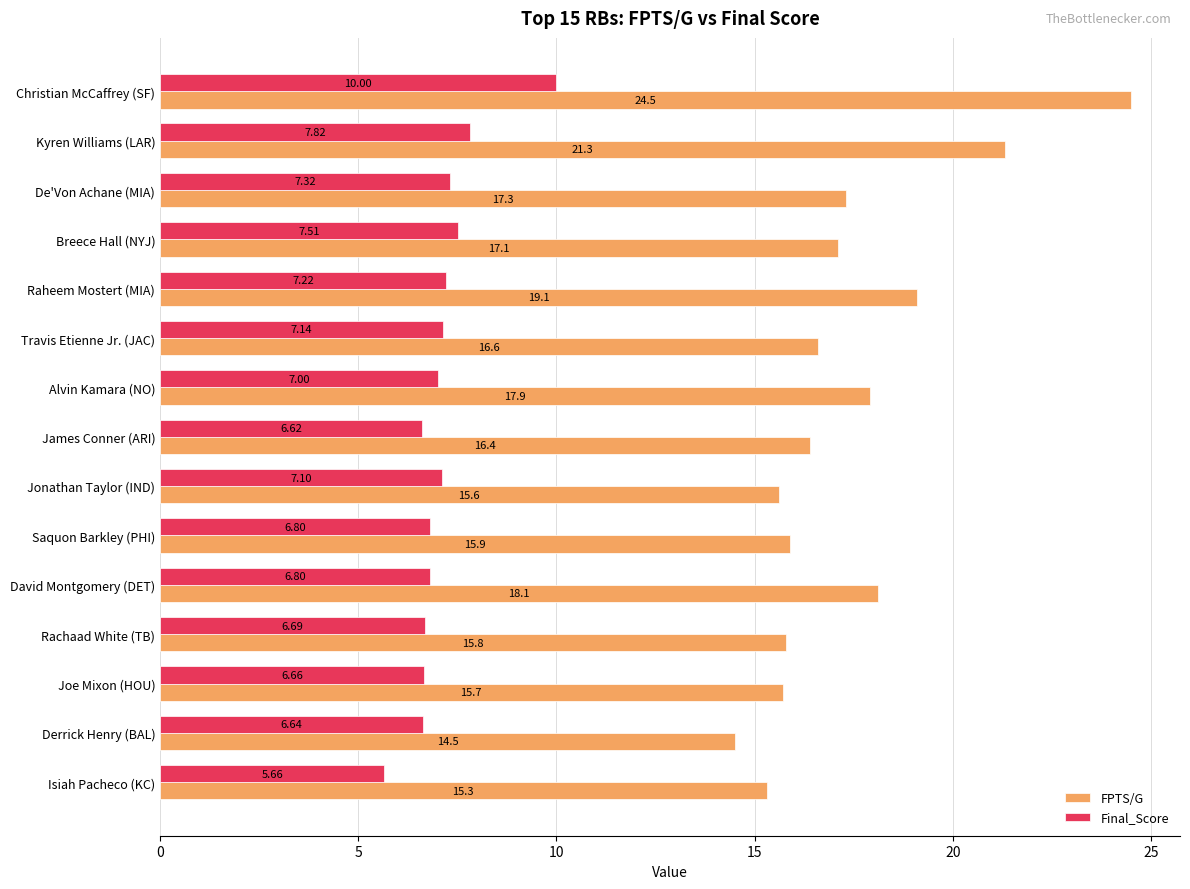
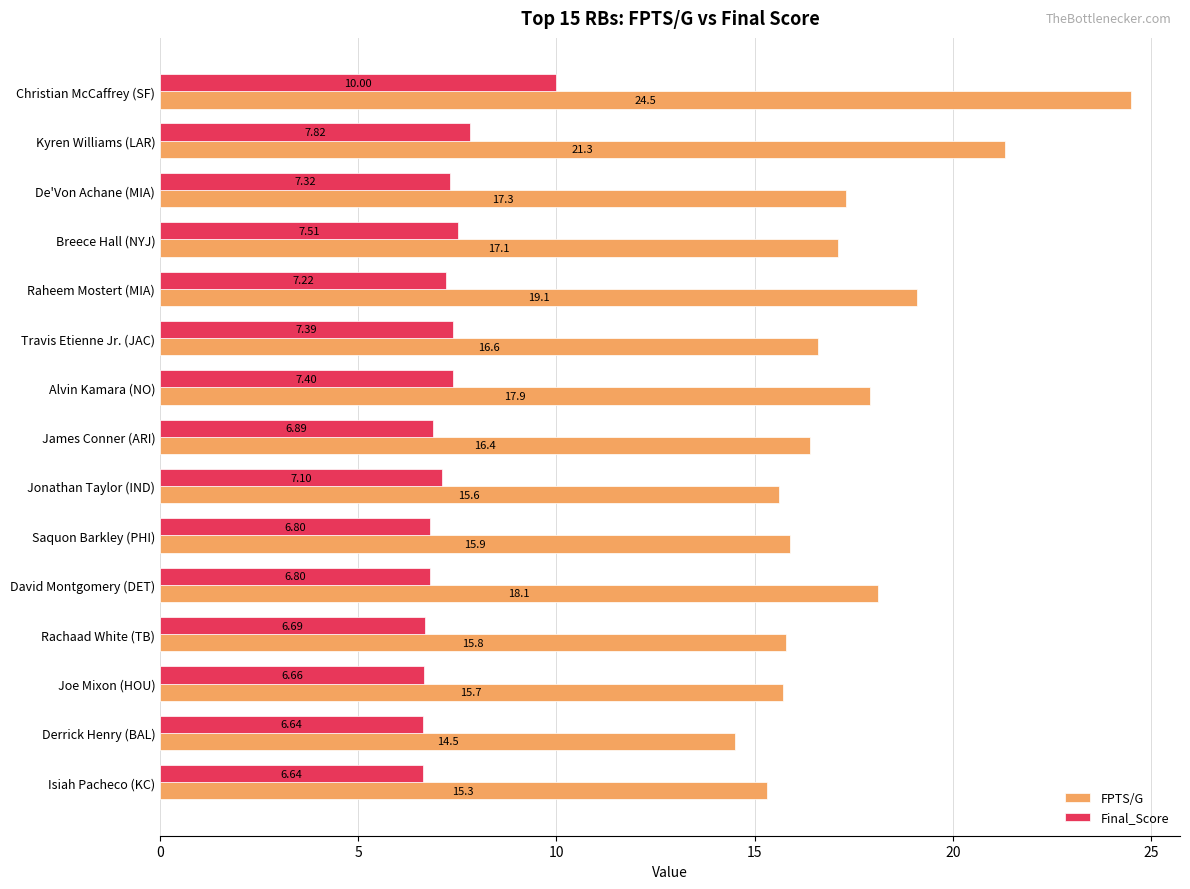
Final_Score, Travis Etienne Jr. (JAC): 7.14 -> 7.39
Final_Score, Alvin Kamara (NO): 7.00 -> 7.40
Final_Score, James Conner (ARI): 6.62 -> 6.89
Final_Score, Isiah Pacheco (KC): 5.66 -> 6.64
